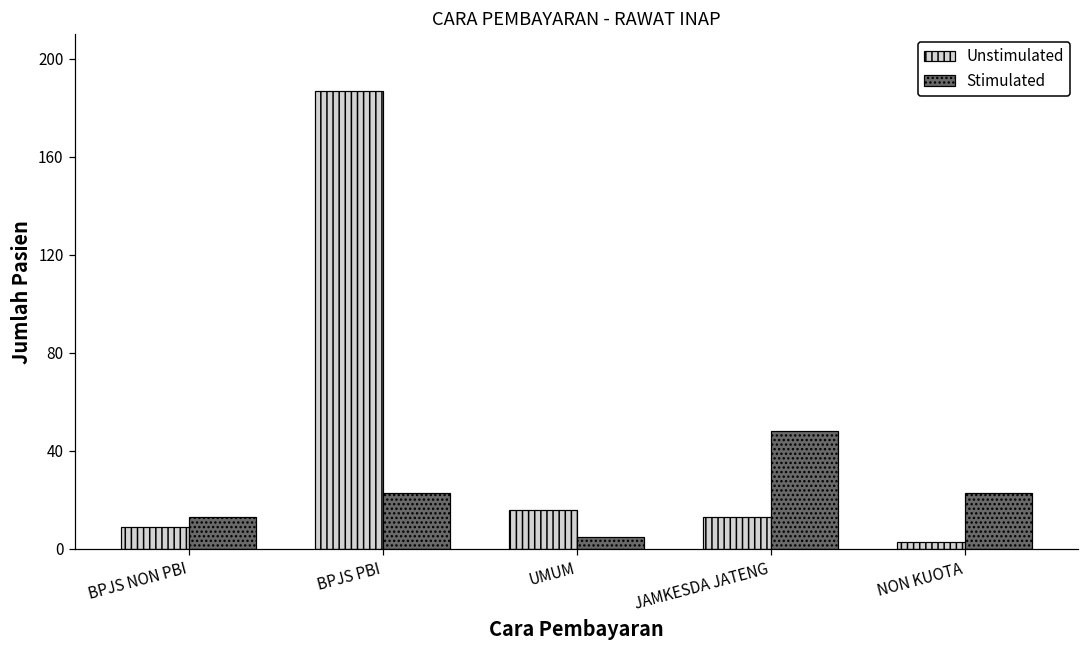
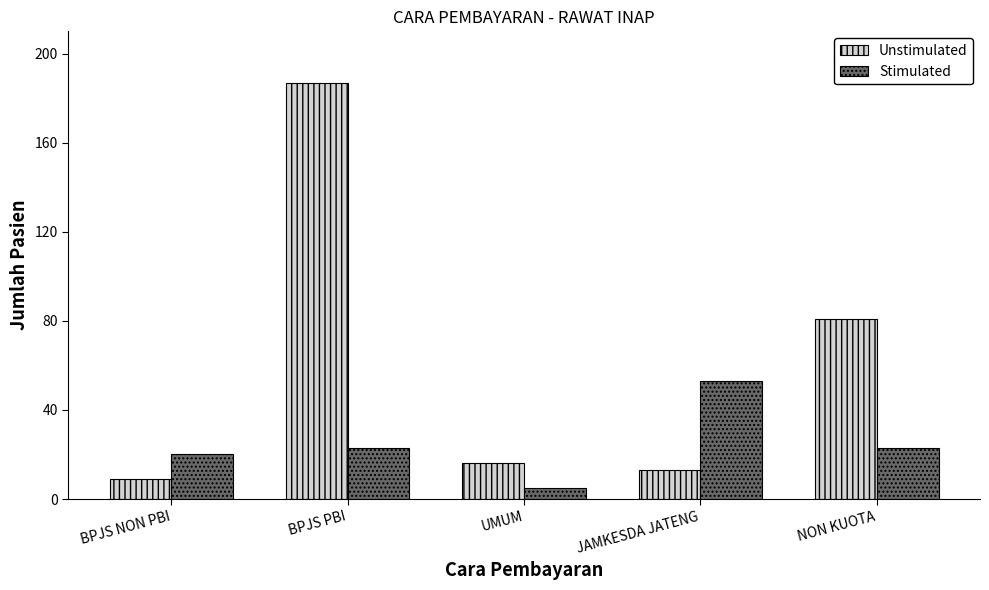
Stimulated, BPJS NON PBI: 13 -> 20
Stimulated, JAMKESDA JATENG: 48 -> 53
Unstimulated, NON KUOTA: 3 -> 81
